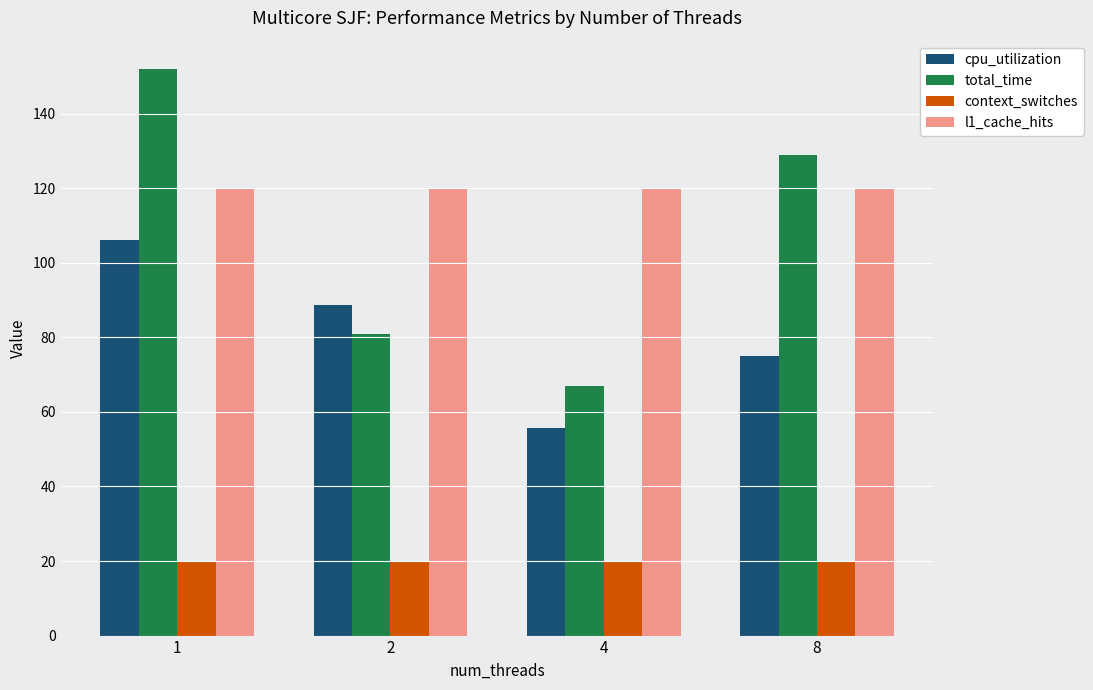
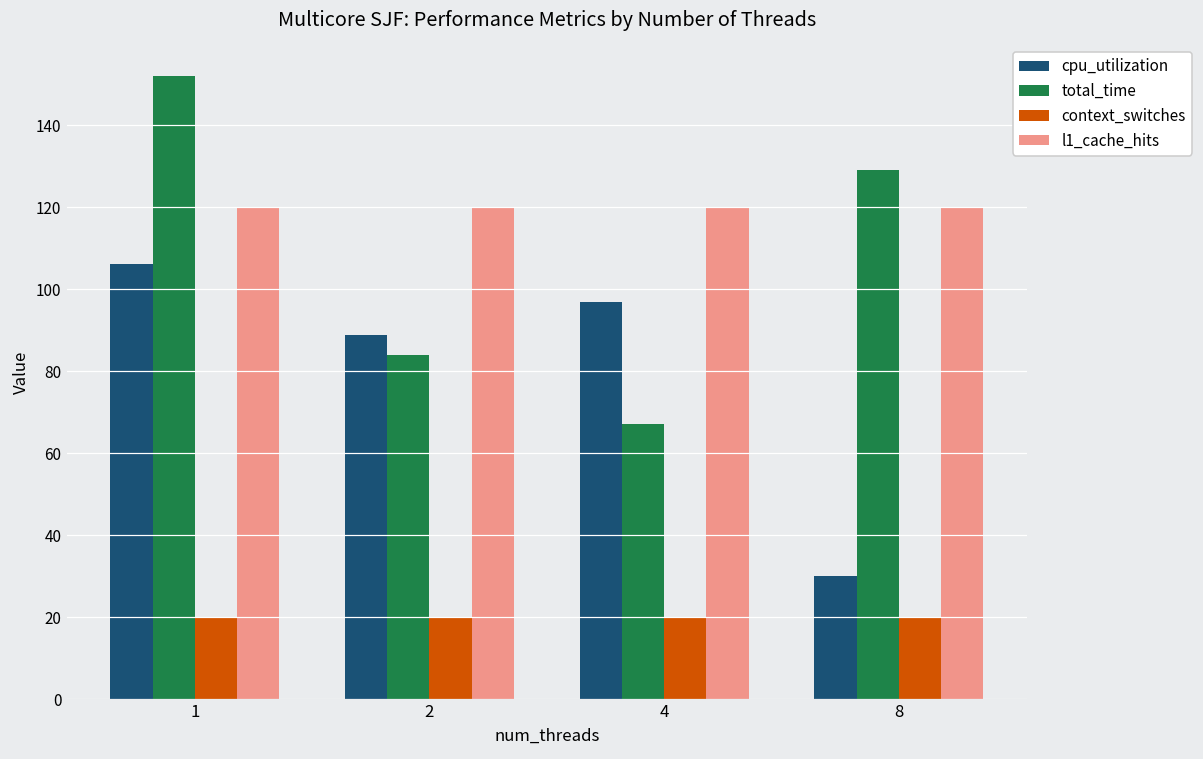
total_time, 2: 81 -> 84
cpu_utilization, 4: 56 -> 97
cpu_utilization, 8: 75 -> 30
